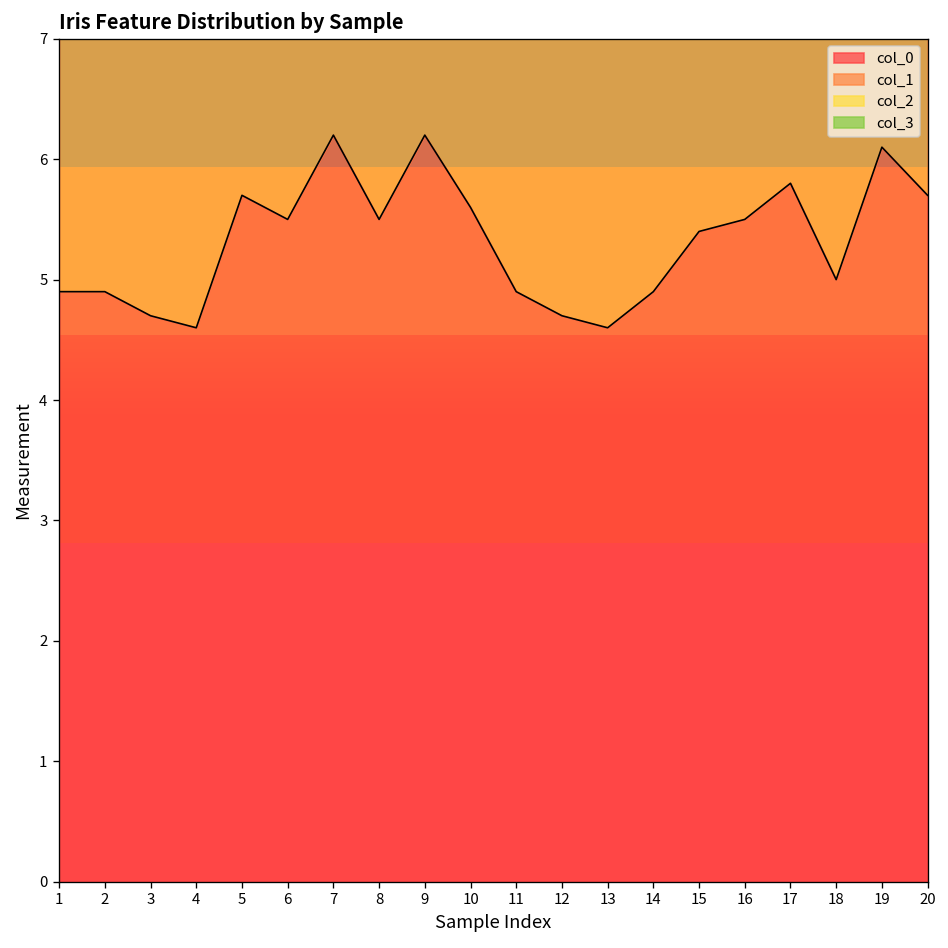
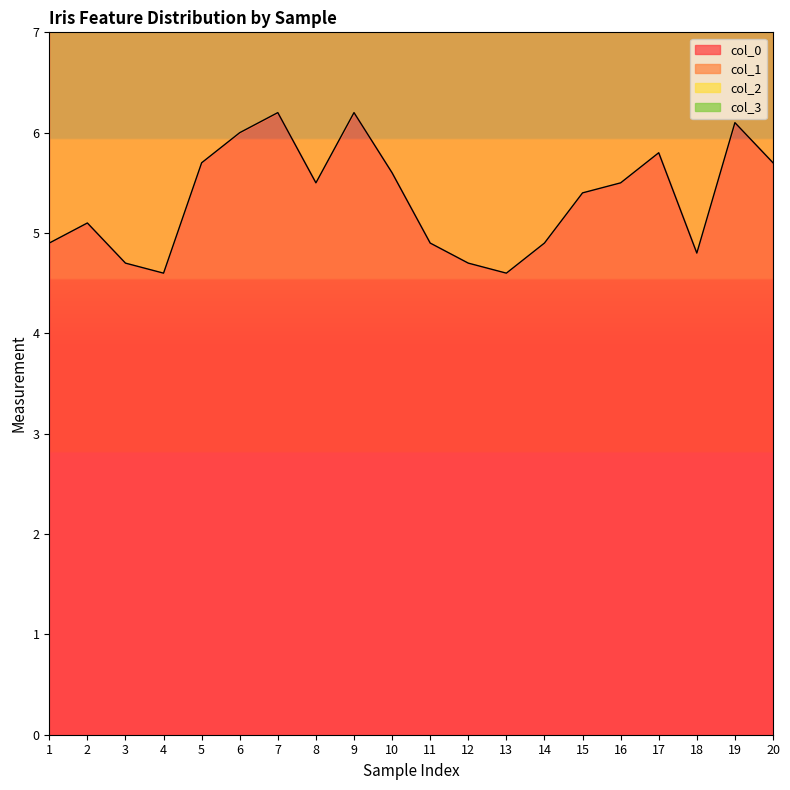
col_0, 2: 4.9 -> 5.1
col_0, 6: 5.5 -> 6.0
col_0, 18: 5.0 -> 4.8
